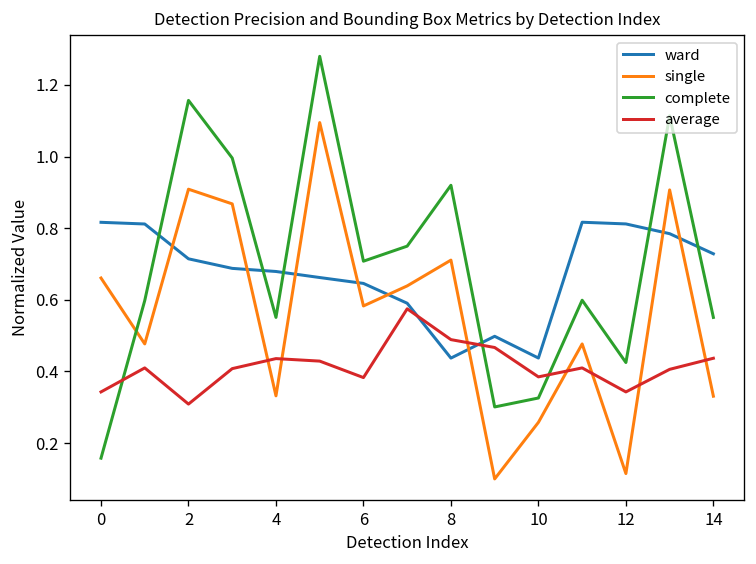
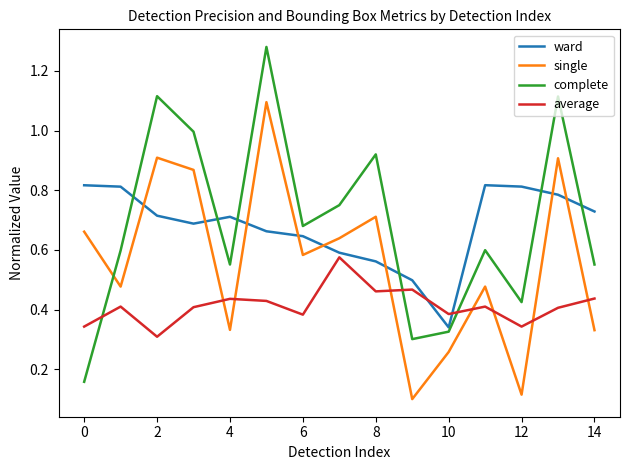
complete, 2: 1.16 -> 1.12
ward, 4: 0.68 -> 0.71
complete, 6: 0.71 -> 0.68
ward, 8: 0.44 -> 0.56
average, 8: 0.49 -> 0.46
ward, 10: 0.44 -> 0.34
